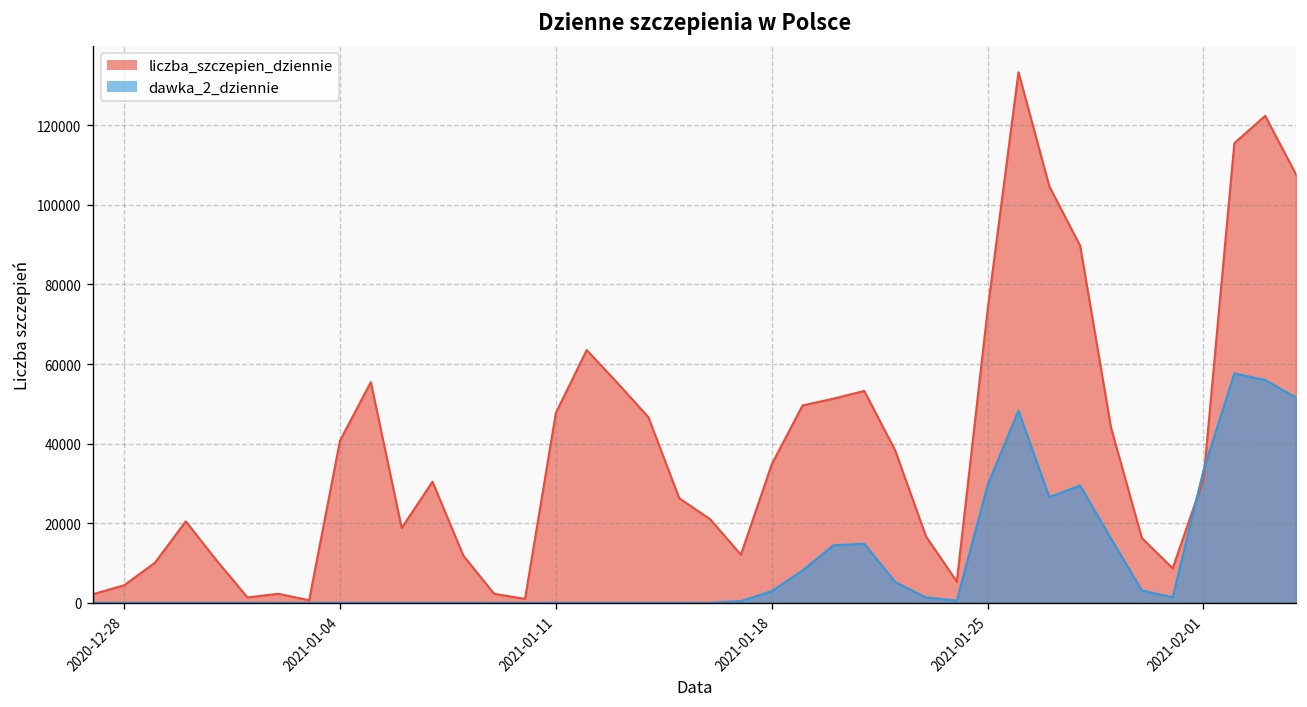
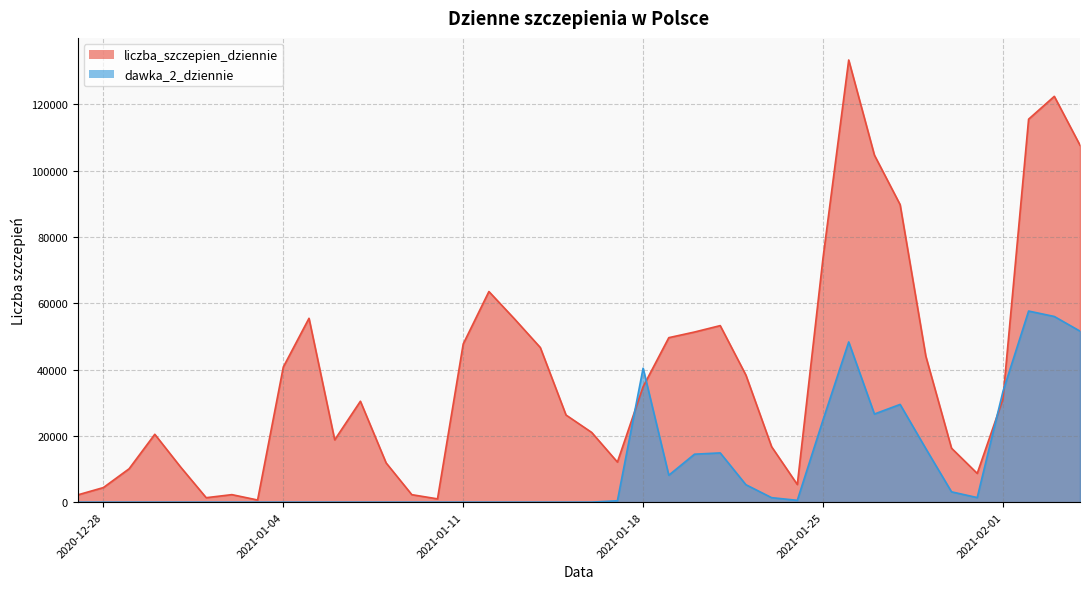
dawka_2_dziennie, 2021-01-18: 3000 -> 40000
dawka_2_dziennie, 2021-01-25: 30000 -> 25000
